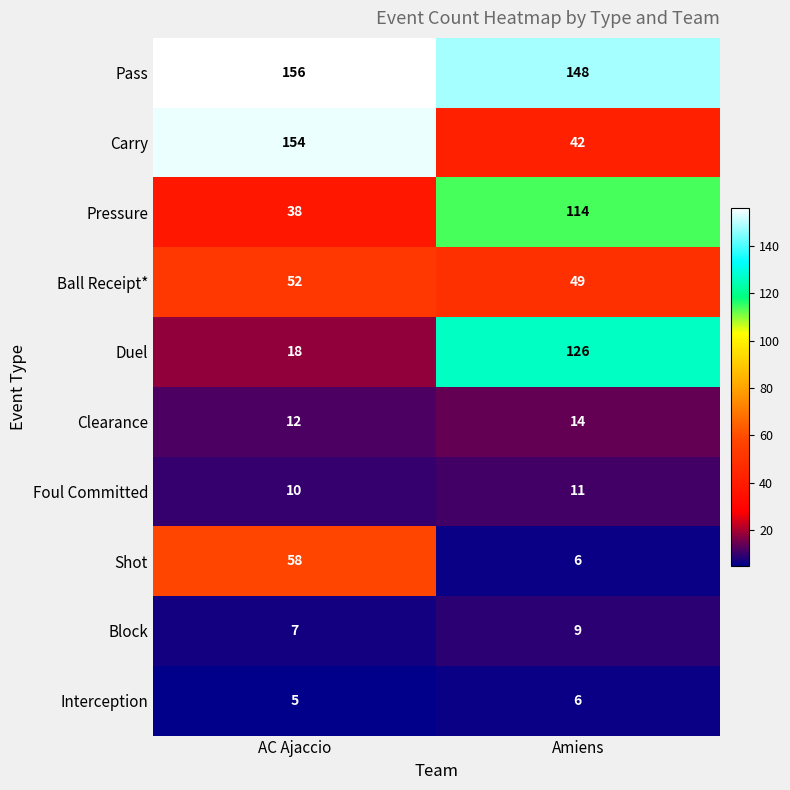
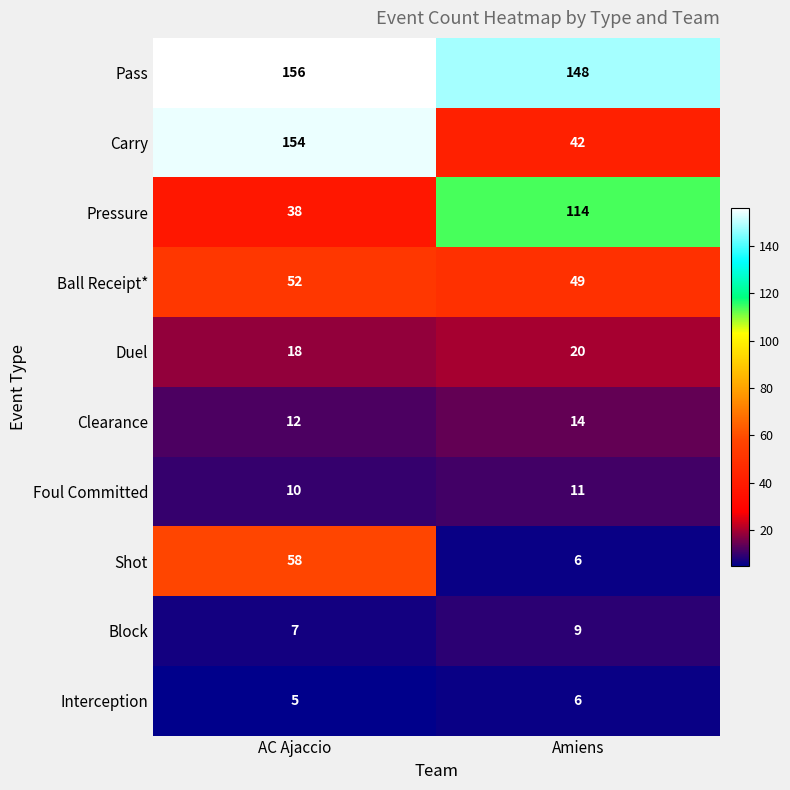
Duel, Amiens: 126 -> 20
